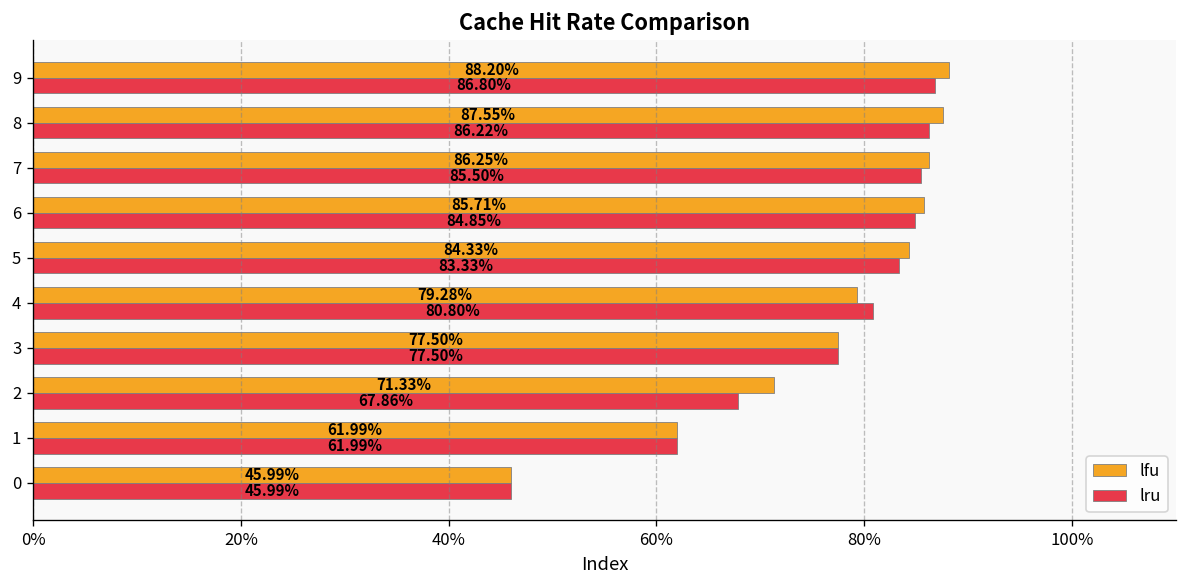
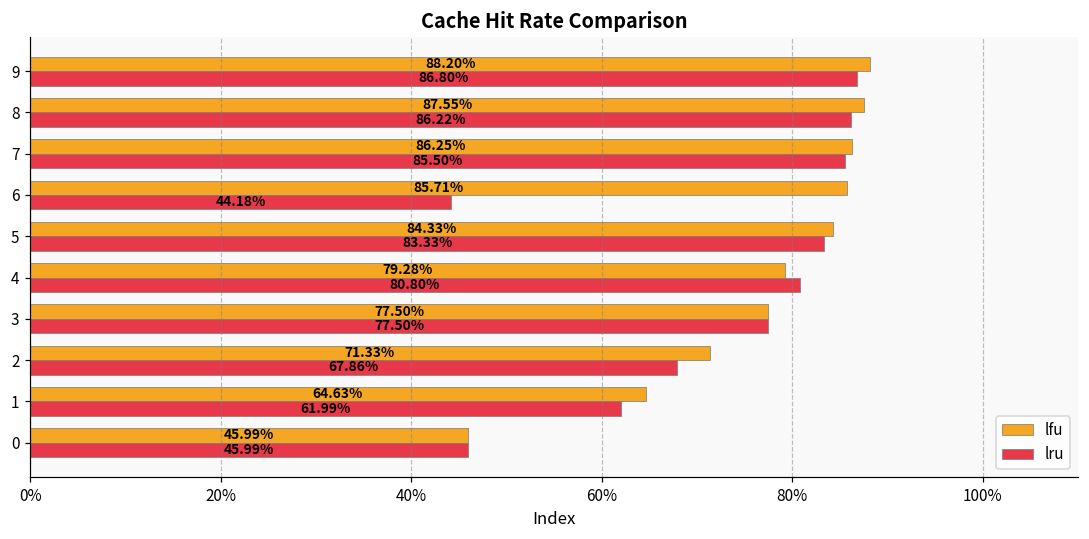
lru, 6: 84.85% -> 44.18%
lfu, 1: 61.99% -> 64.63%
